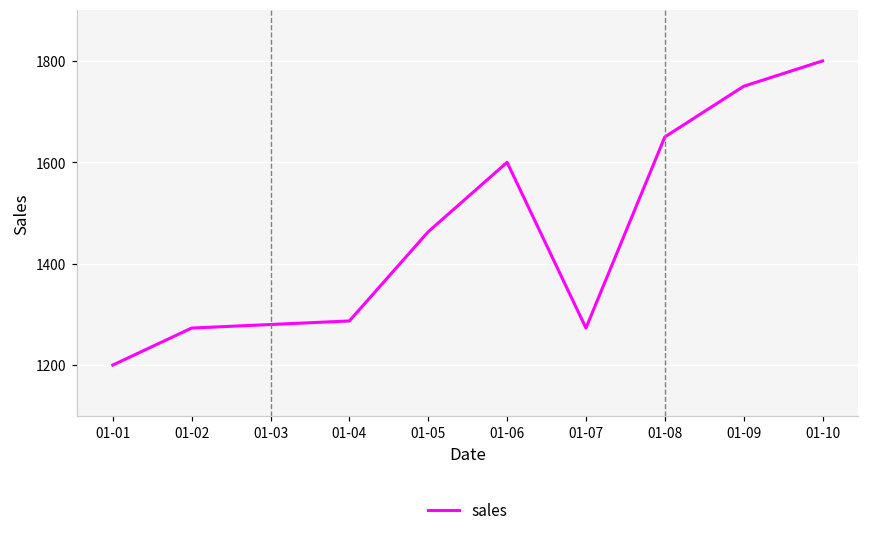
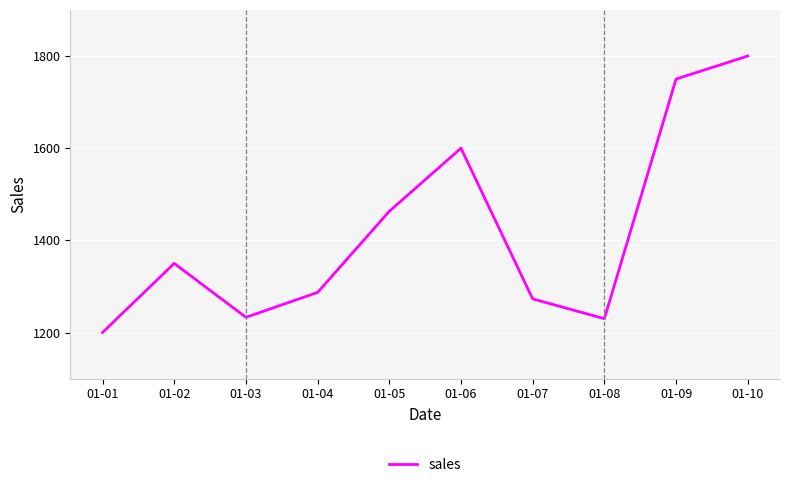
01-02: 1270 -> 1350
01-03: 1280 -> 1230
01-08: 1650 -> 1230
